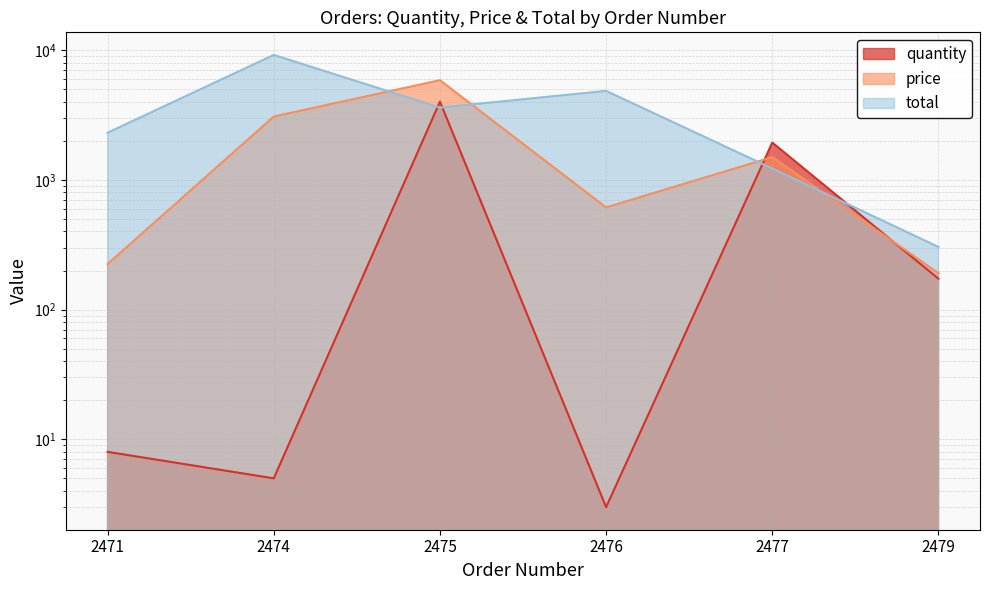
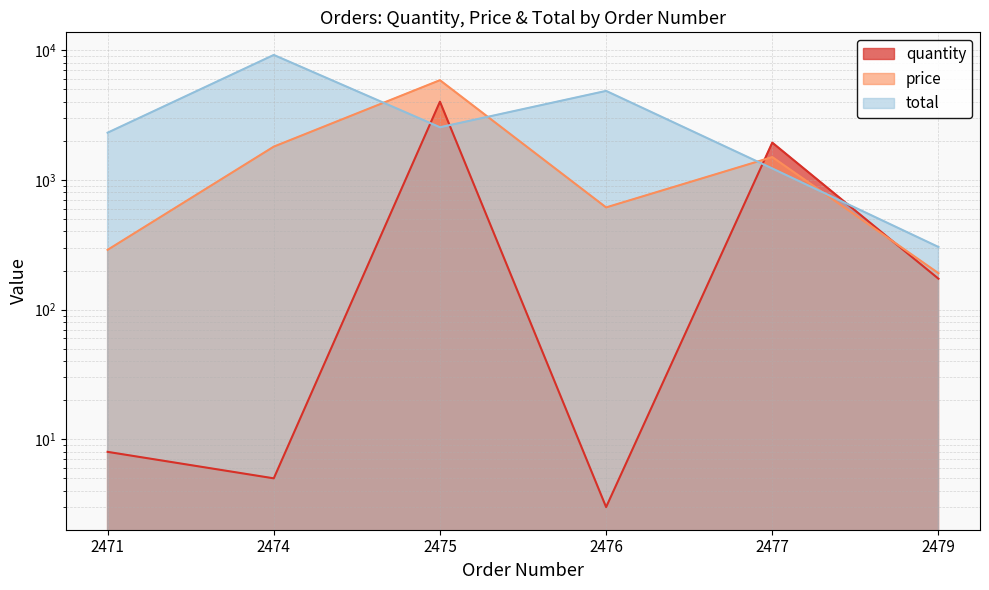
price, 2471: 220 -> 290
price, 2474: 3100 -> 1800
total, 2475: 3600 -> 2500
